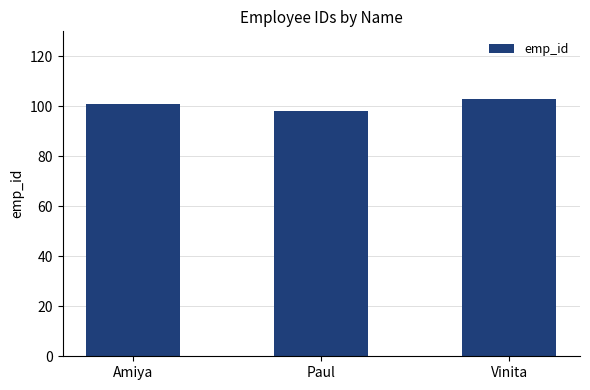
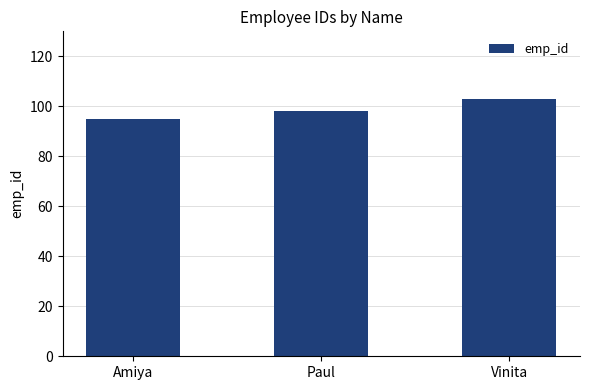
Amiya: 101 -> 95
